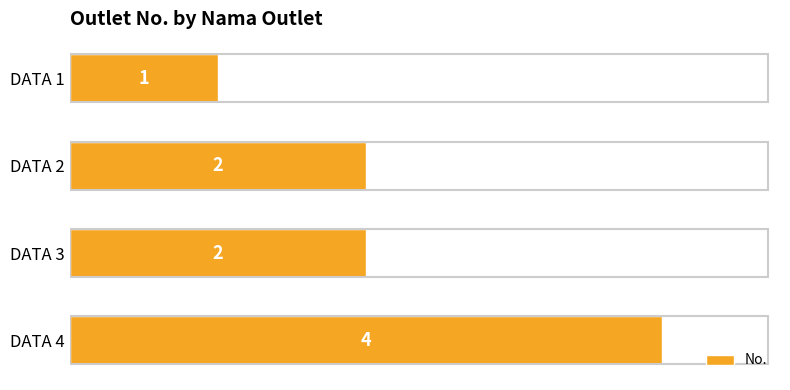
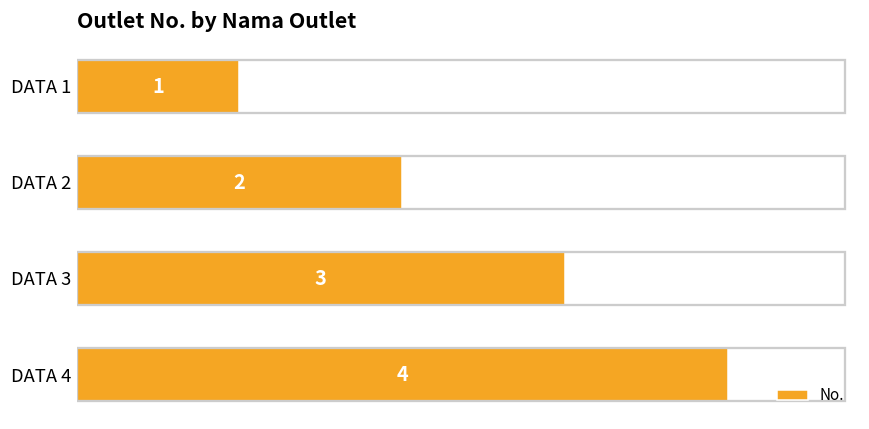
DATA 3: 2 -> 3
